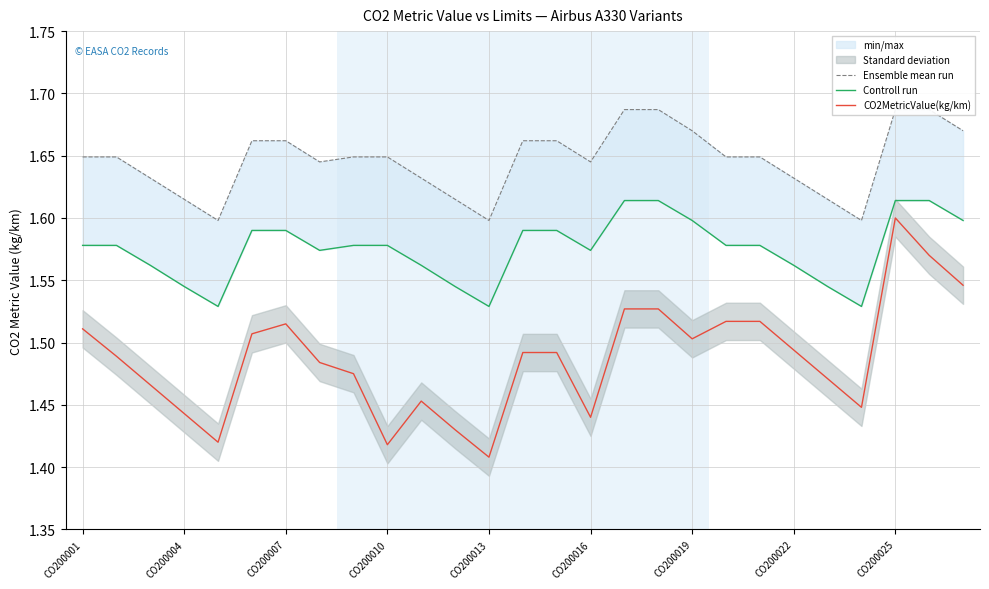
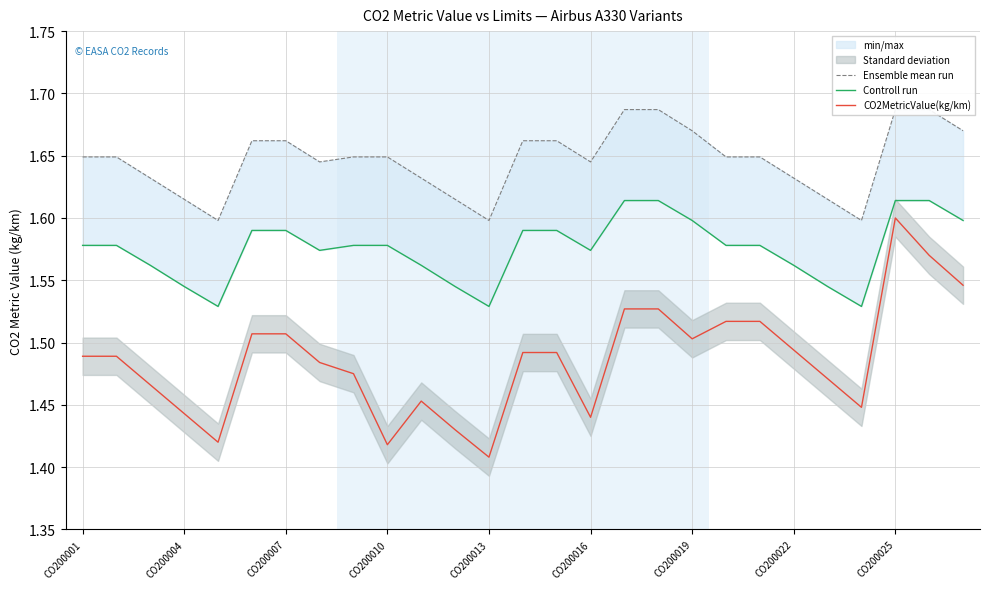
CO2MetricValue(kg/km), CO200001: 1.511 -> 1.489
CO2MetricValue(kg/km), CO200007: 1.515 -> 1.507
